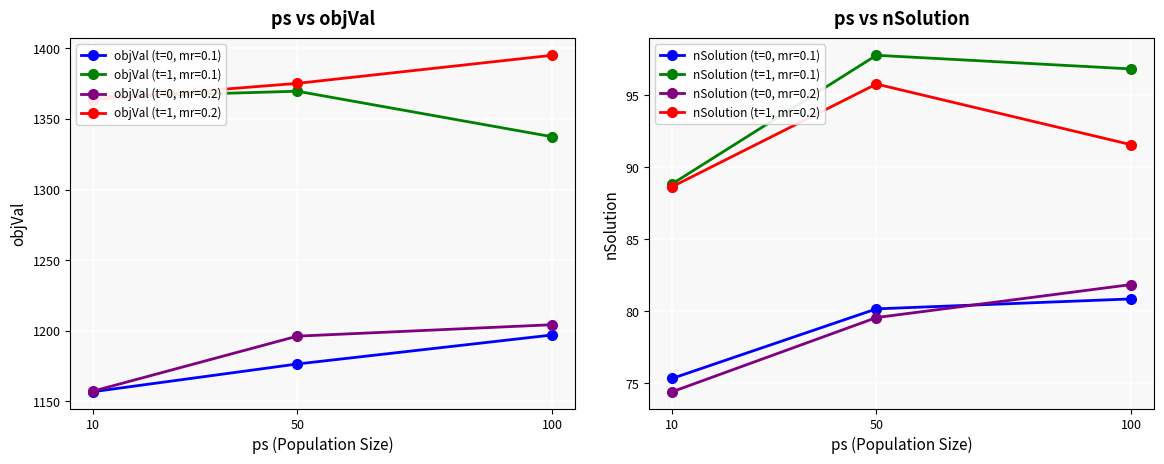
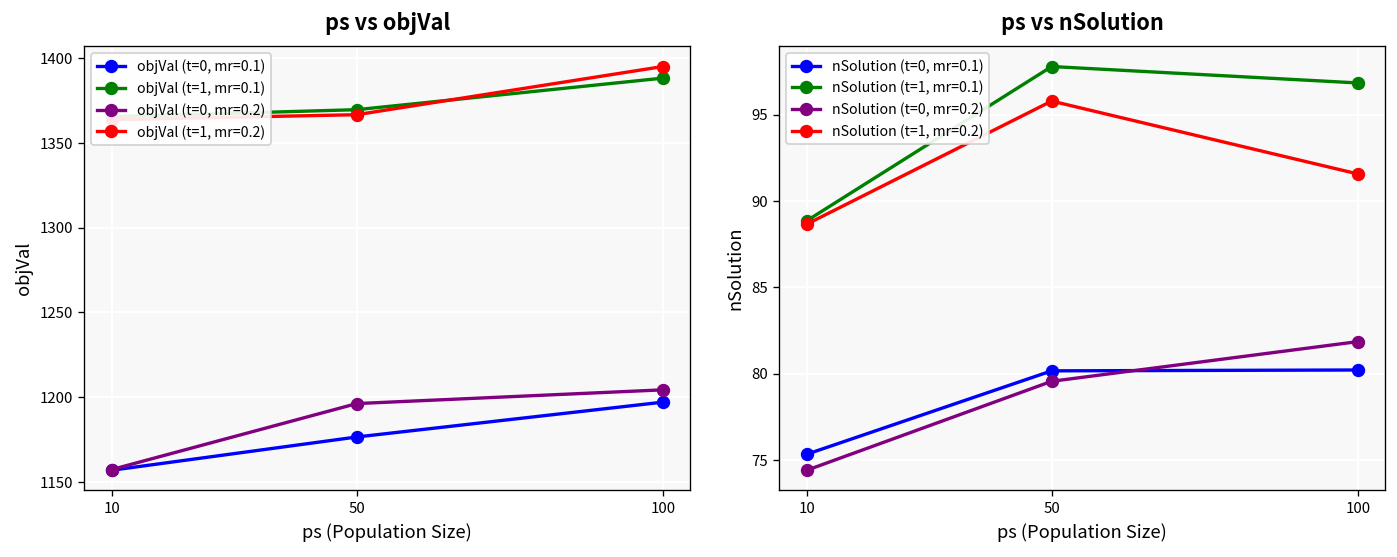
ps vs objVal, objVal (t=1, mr=0.2), 50: 1375 -> 1367
ps vs objVal, objVal (t=1, mr=0.1), 100: 1337 -> 1388
ps vs nSolution, nSolution (t=0, mr=0.1), 100: 80.9 -> 80.2
